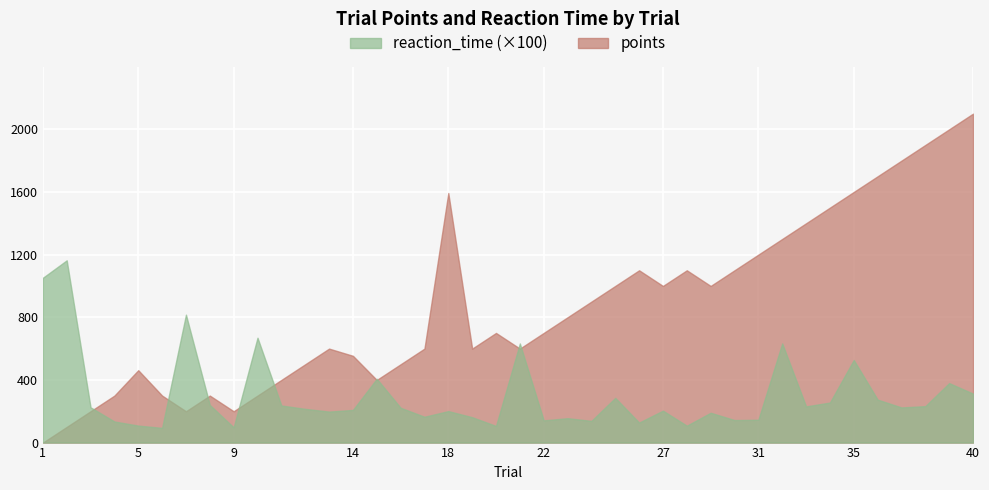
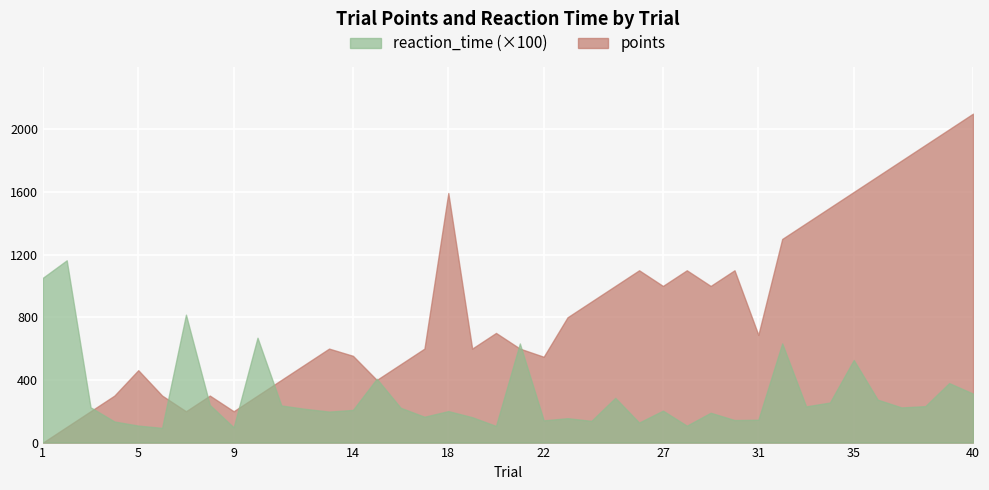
points, 22: 700 -> 550
points, 31: 1200 -> 690
